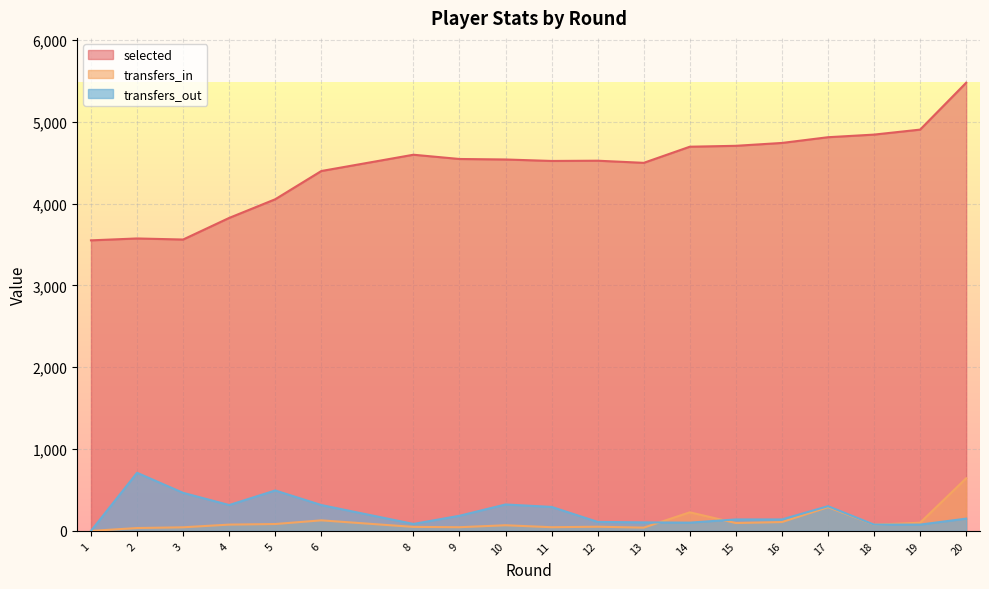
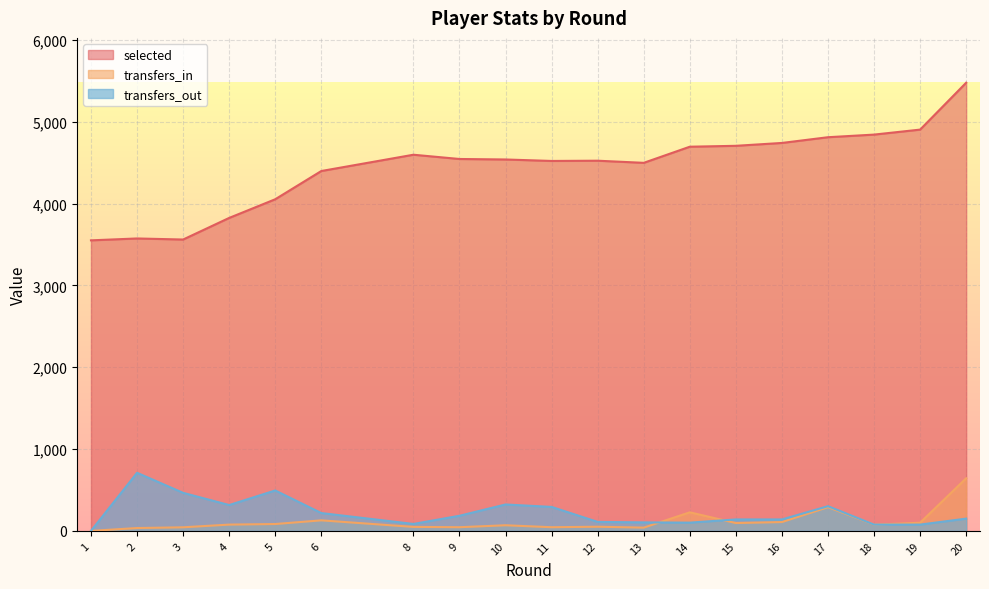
transfers_out, 6: 300 -> 200
